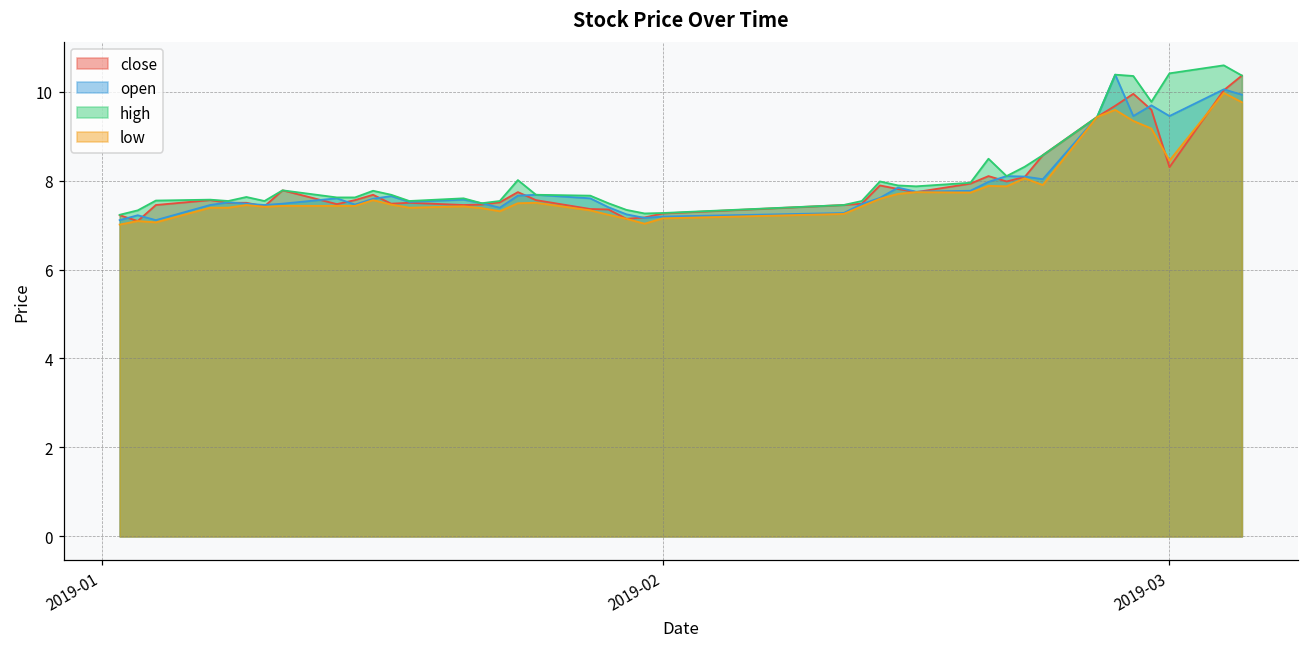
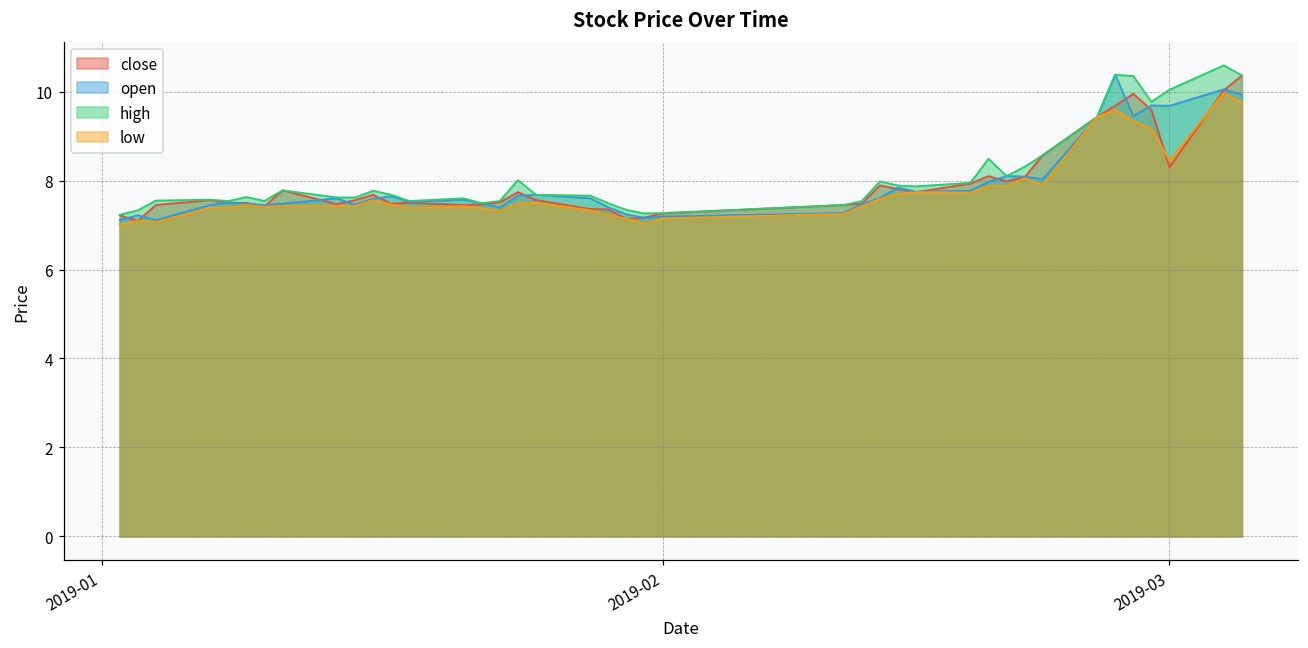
open, 2019-03: 9.5 -> 9.7
high, 2019-03: 10.4 -> 10.0
